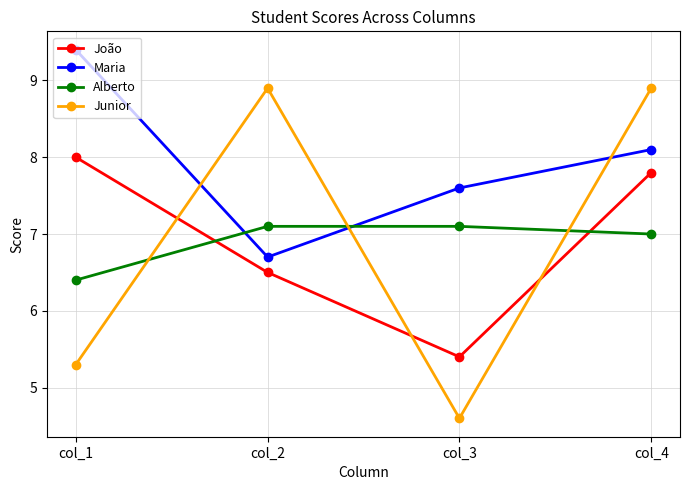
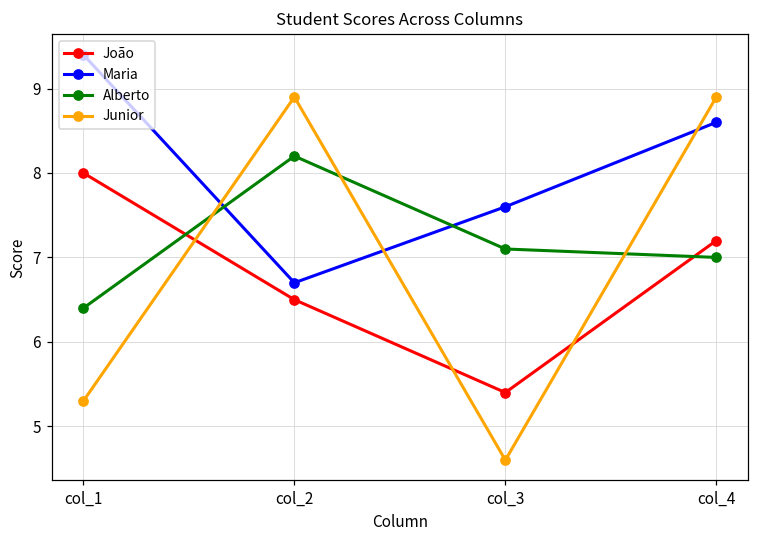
Alberto, col_2: 7.1 -> 8.2
João, col_4: 7.8 -> 7.2
Maria, col_4: 8.1 -> 8.6
